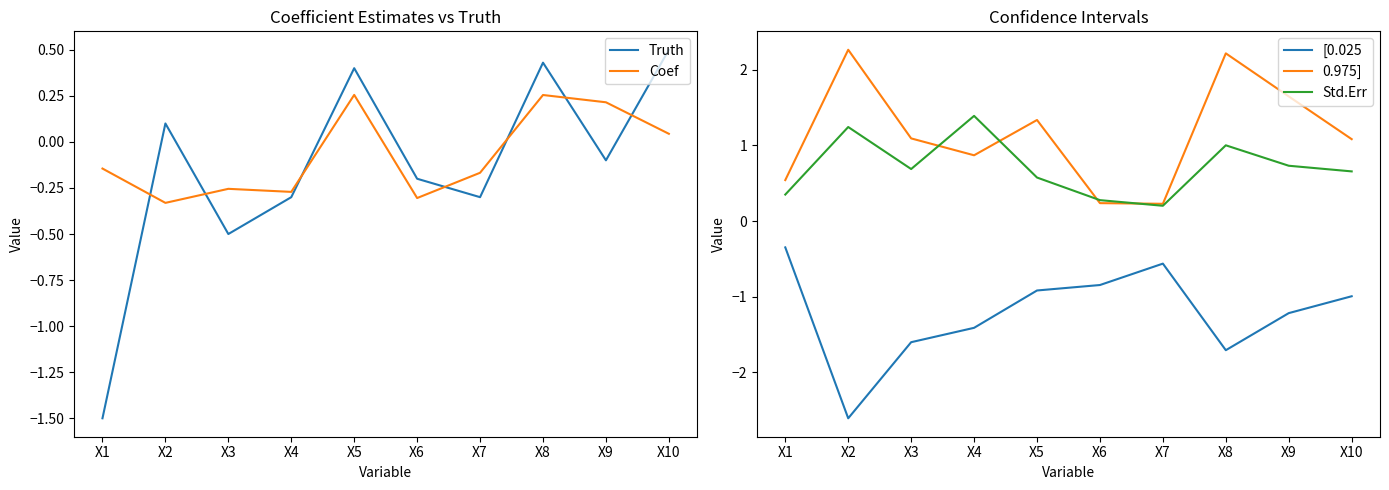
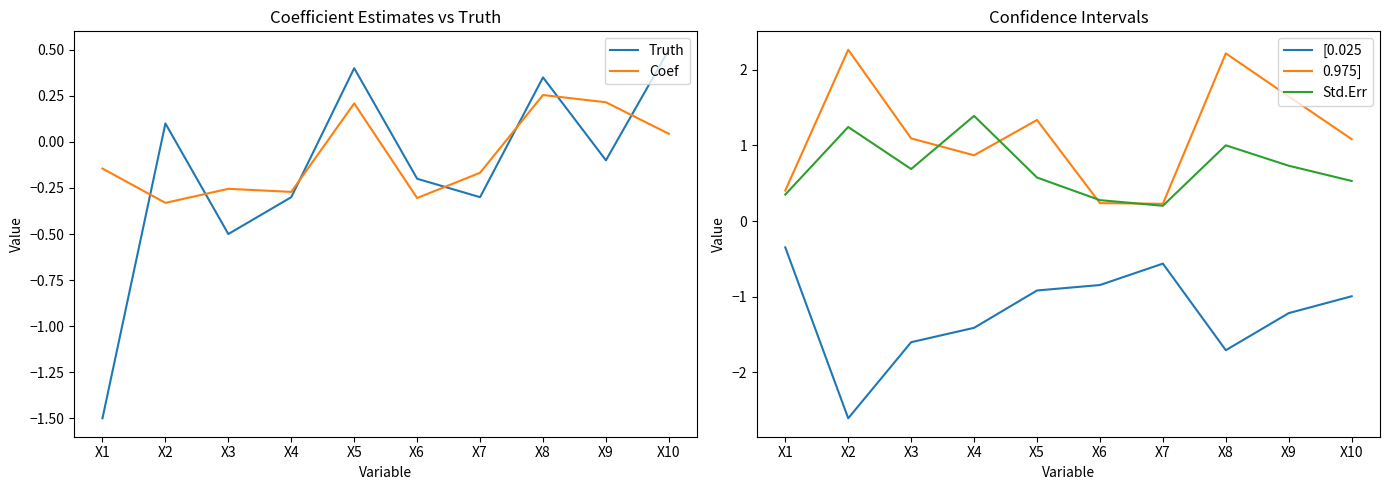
Coefficient Estimates vs Truth, Coef, X5: 0.26 -> 0.21
Coefficient Estimates vs Truth, Truth, X8: 0.43 -> 0.35
Confidence Intervals, 0.975], X1: 0.5 -> 0.4
Confidence Intervals, Std.Err, X10: 0.7 -> 0.5
